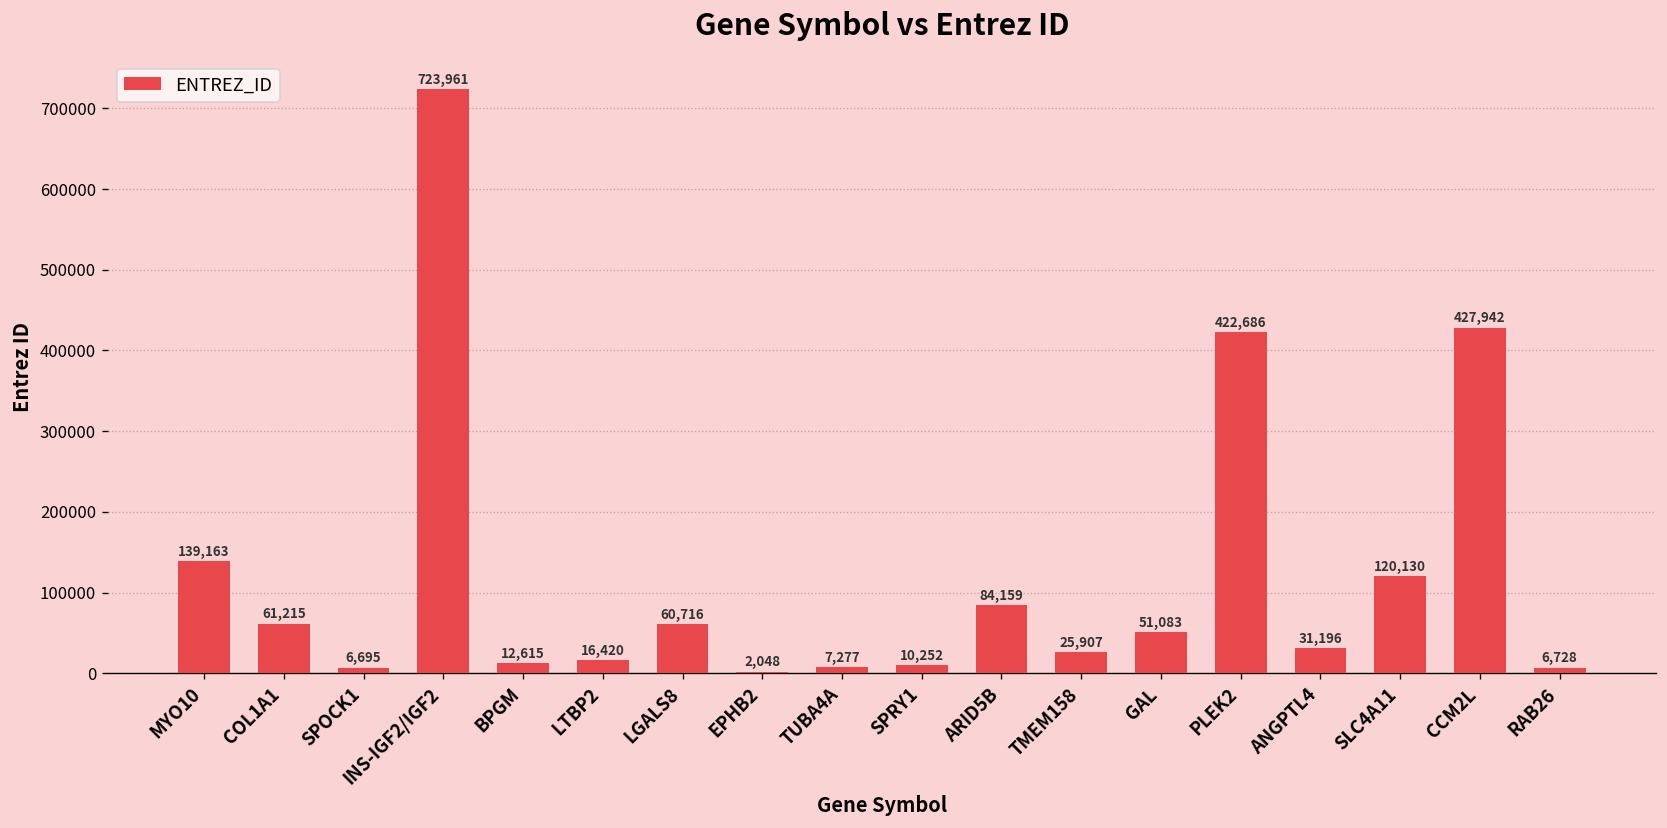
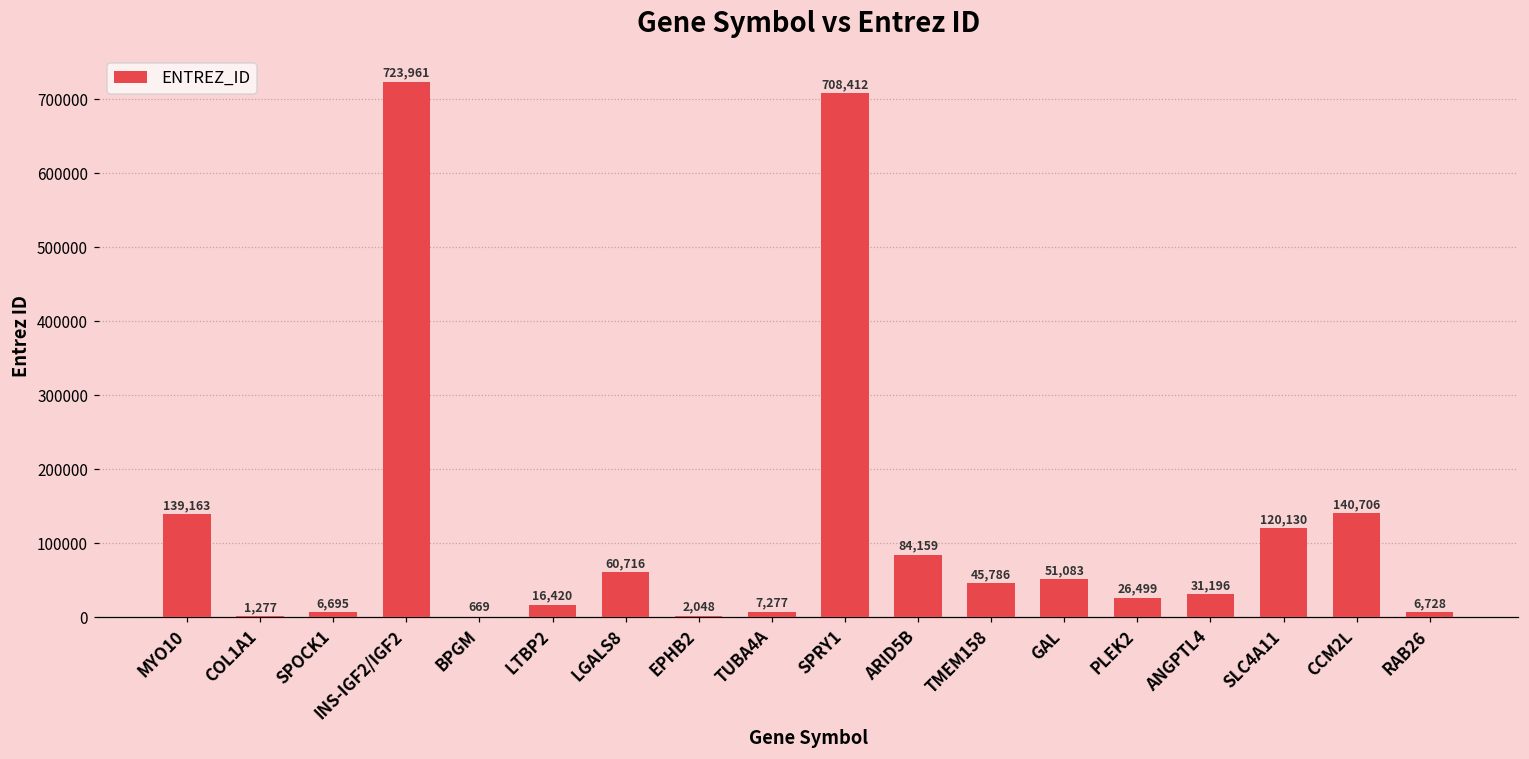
COL1A1: 61,215 -> 1,277
BPGM: 12,615 -> 669
SPRY1: 10,252 -> 708,412
TMEM158: 25,907 -> 45,786
PLEK2: 422,686 -> 26,499
CCM2L: 427,942 -> 140,706
